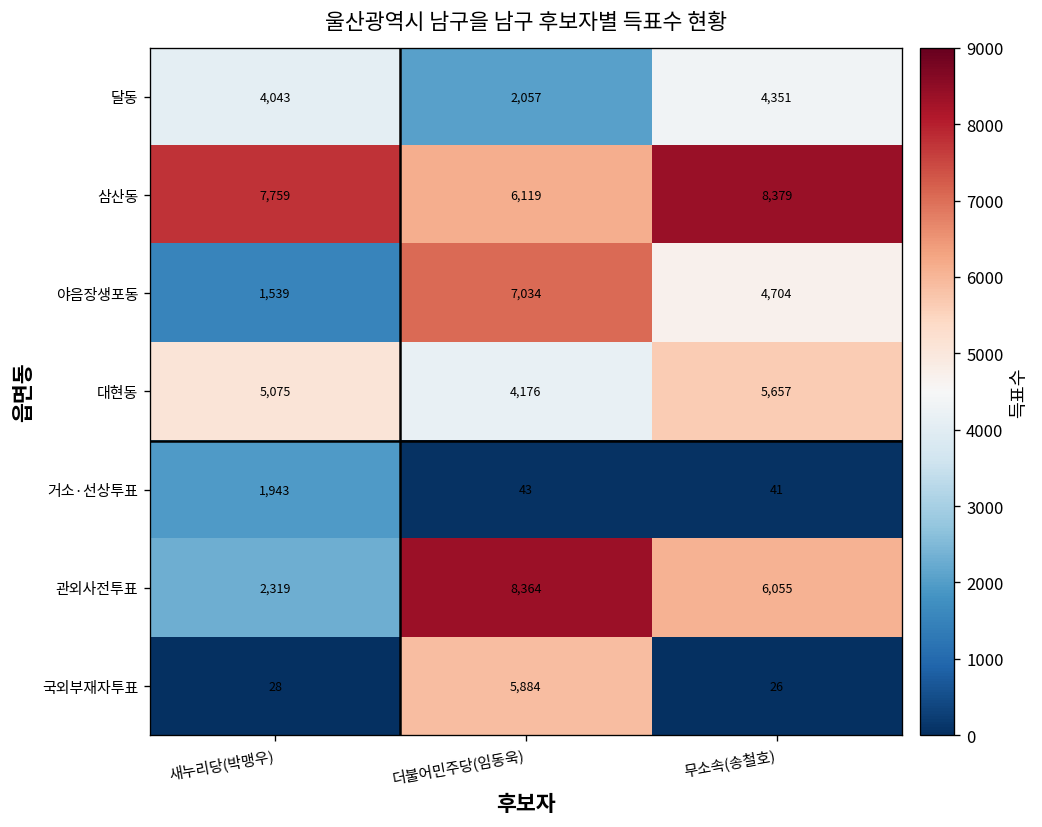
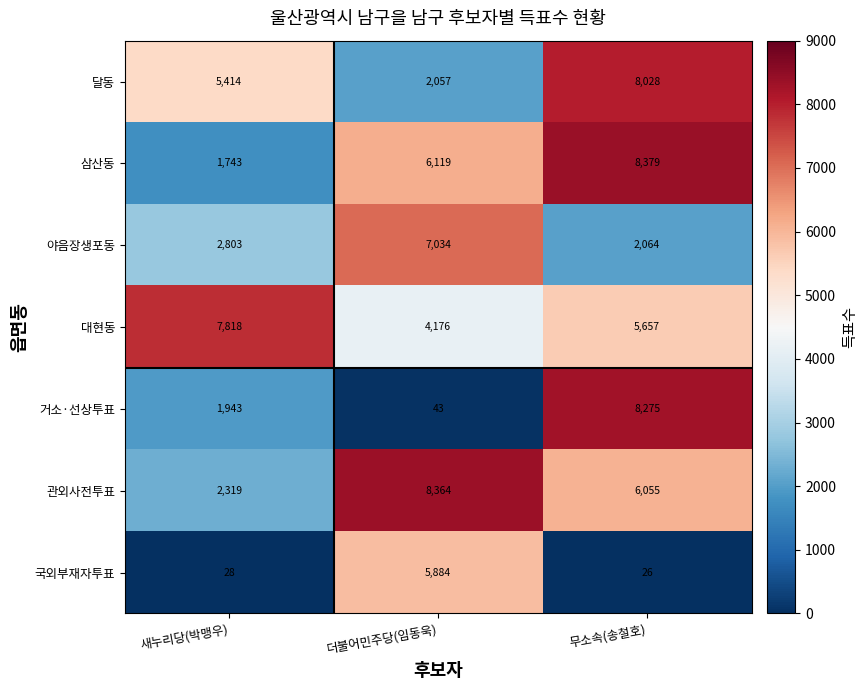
달동, 새누리당(박맹우): 4,043 -> 5,414
달동, 무소속(송철호): 4,351 -> 8,028
삼산동, 새누리당(박맹우): 7,759 -> 1,743
야음장생포동, 새누리당(박맹우): 1,539 -> 2,803
야음장생포동, 무소속(송철호): 4,704 -> 2,064
대현동, 새누리당(박맹우): 5,075 -> 7,818
거소·선상투표, 무소속(송철호): 41 -> 8,275
